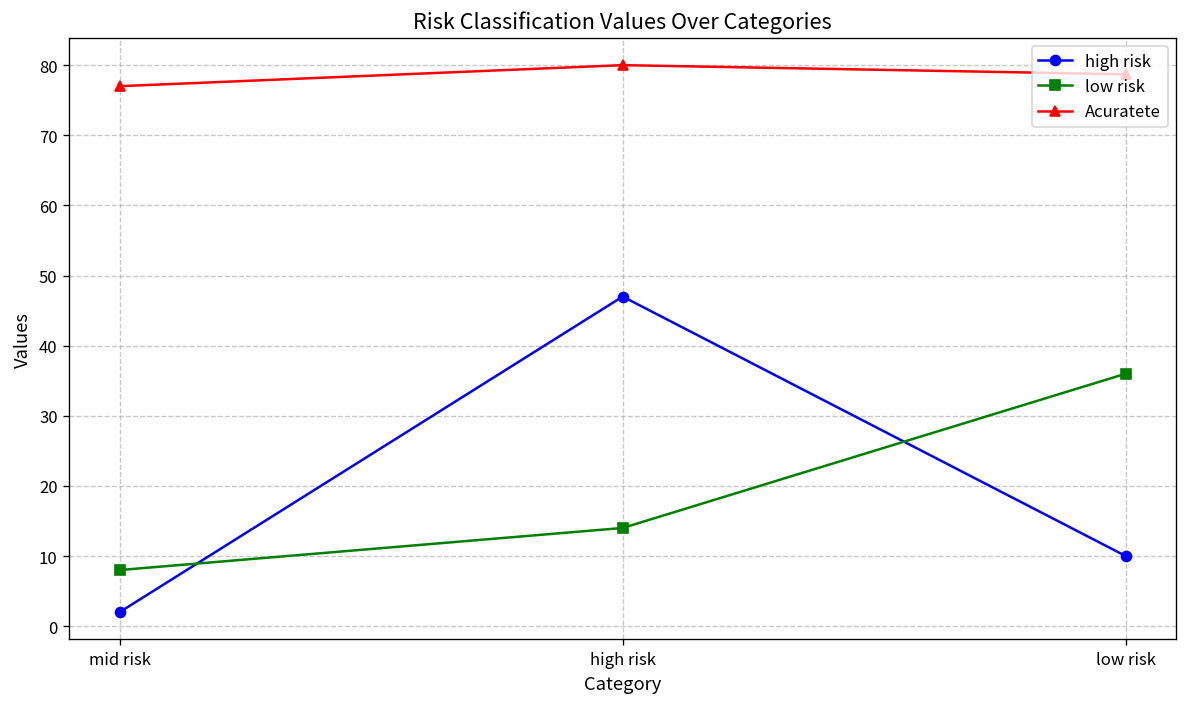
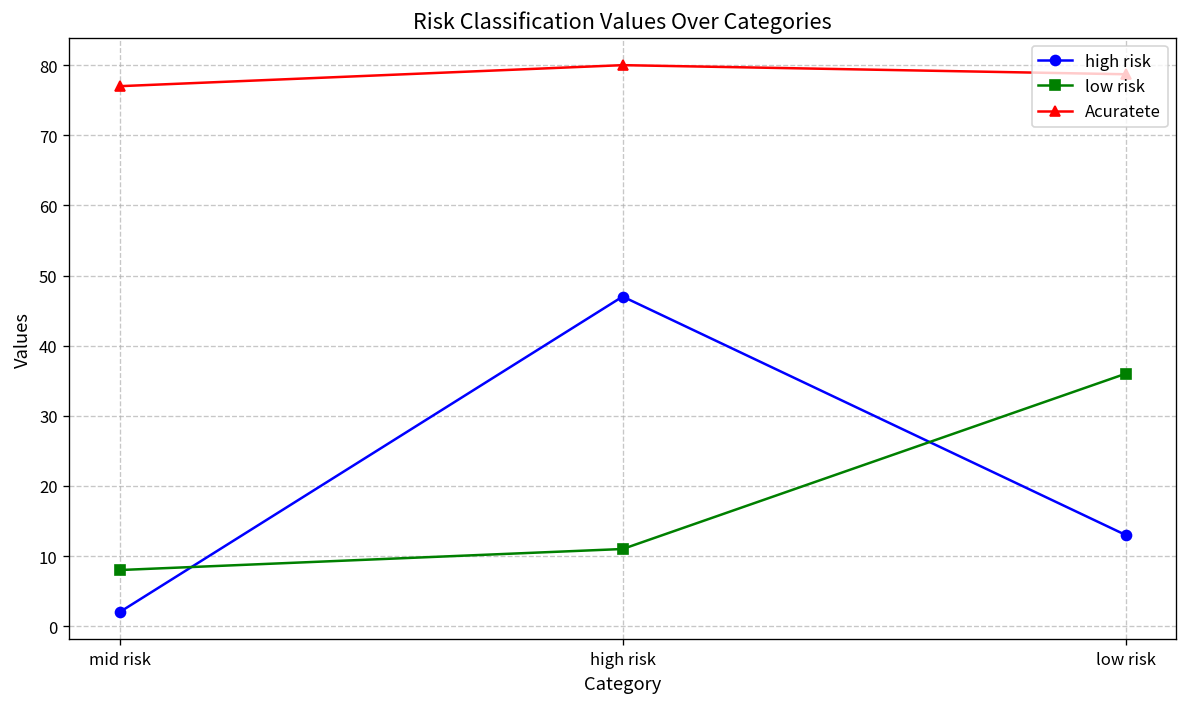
low risk, high risk: 14 -> 11
high risk, low risk: 10 -> 13
